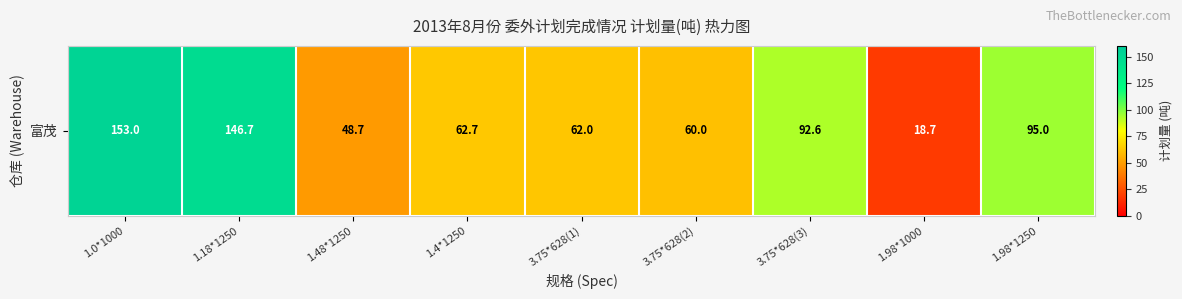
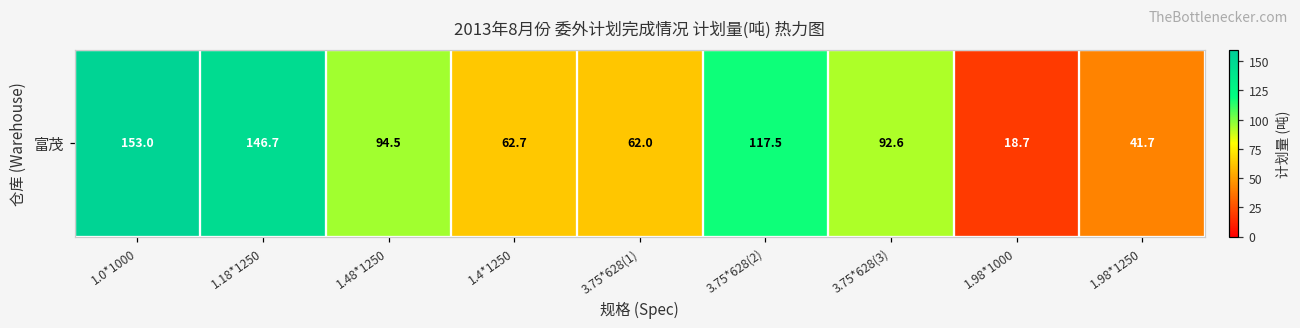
富茂, 1.48*1250: 48.7 -> 94.5
富茂, 3.75*628(2): 60.0 -> 117.5
富茂, 1.98*1250: 95.0 -> 41.7
